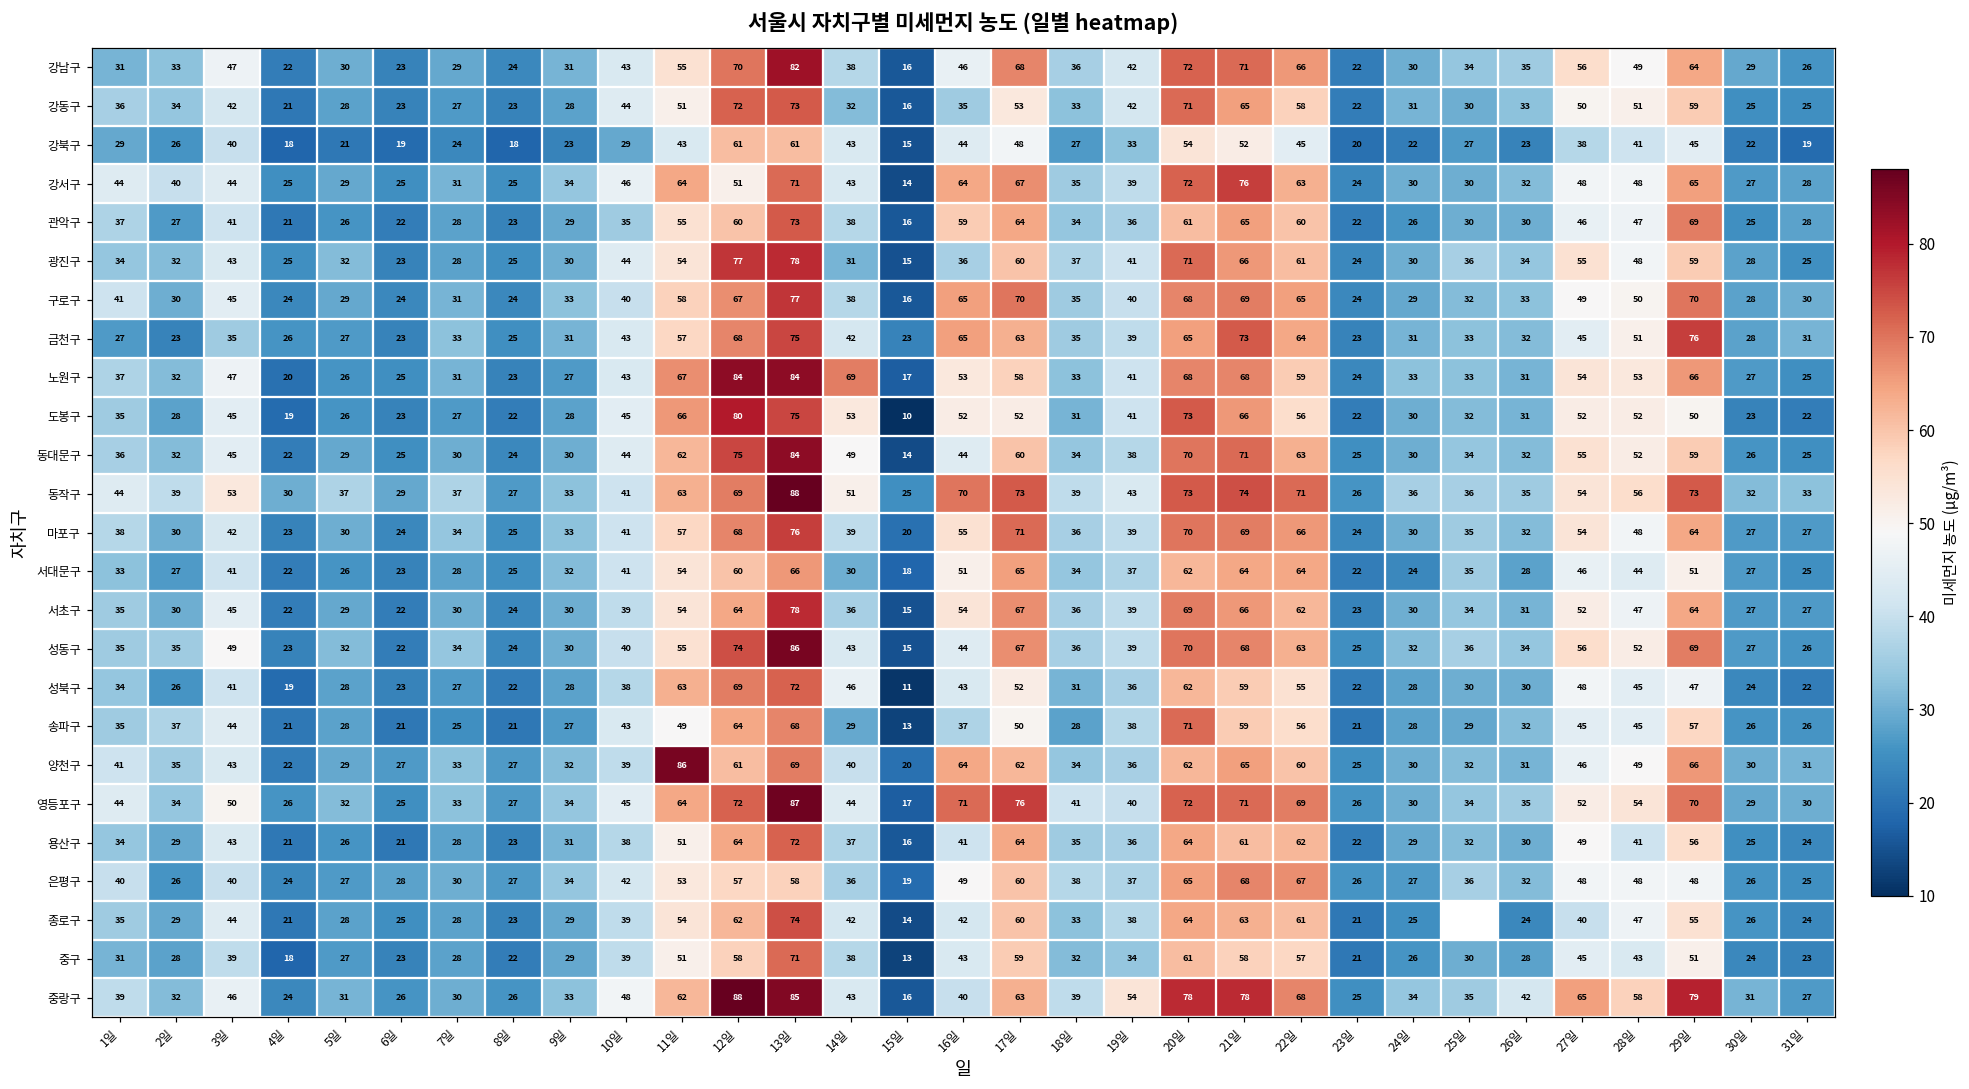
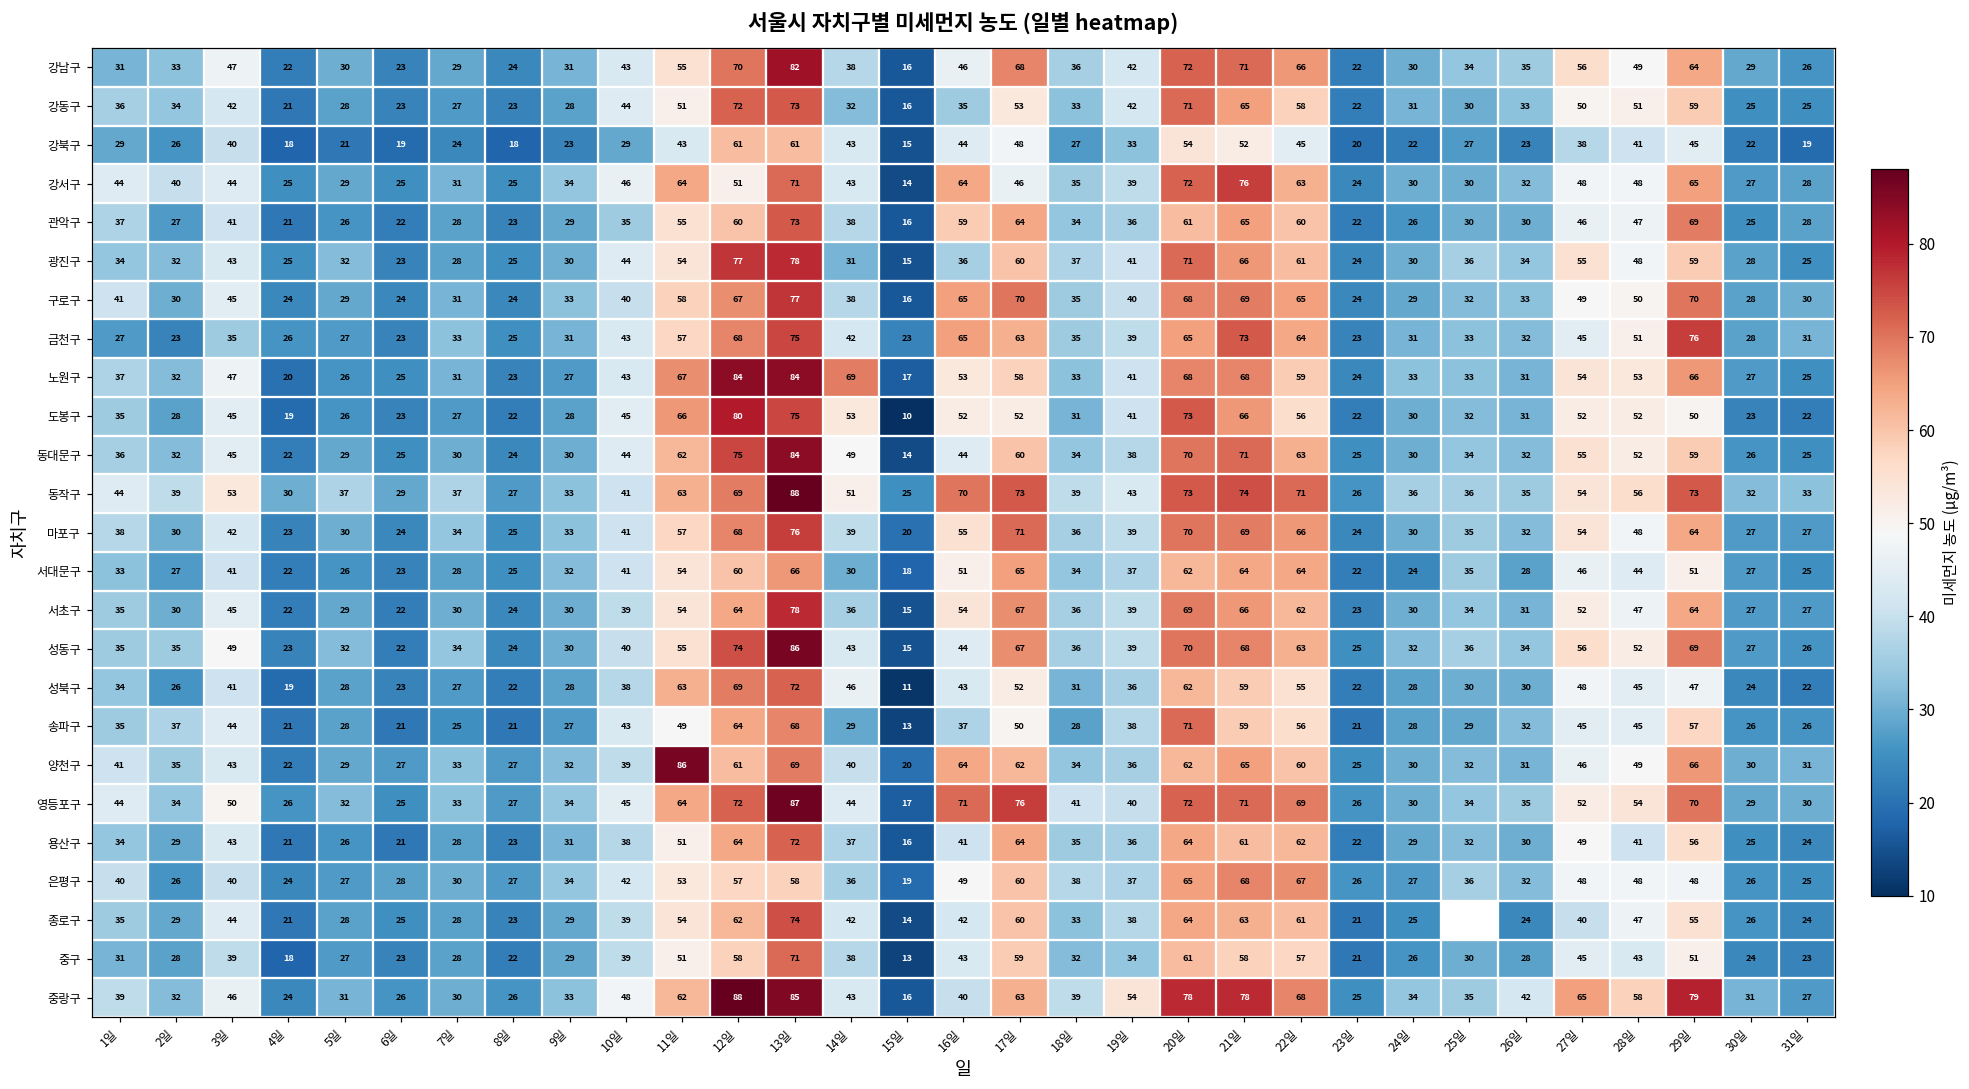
강서구, 17일: 67 -> 46
